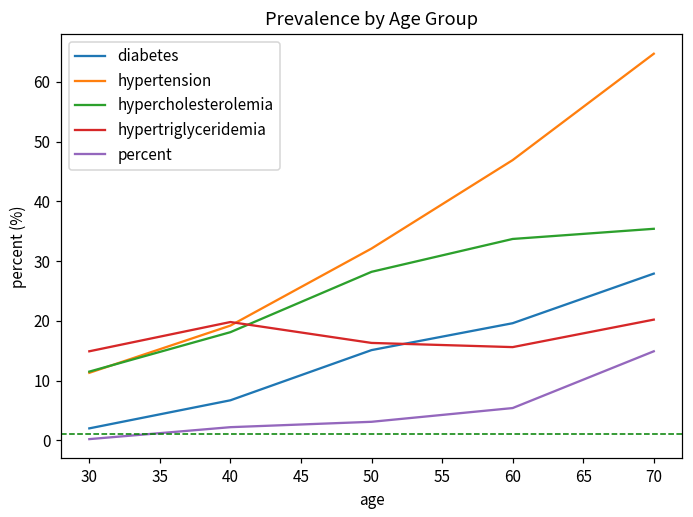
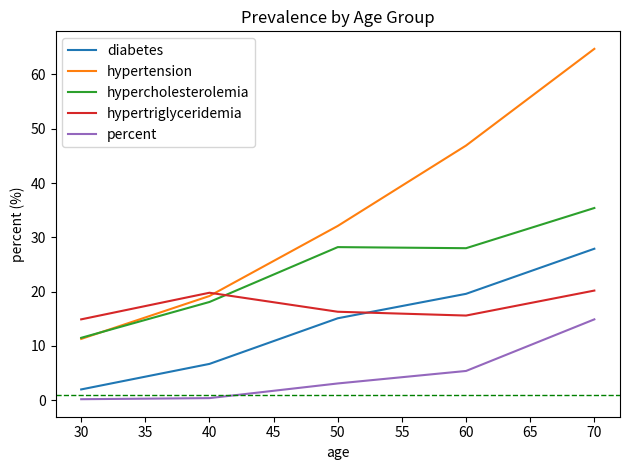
percent, 40: 2 -> 0
hypercholesterolemia, 60: 34 -> 28
